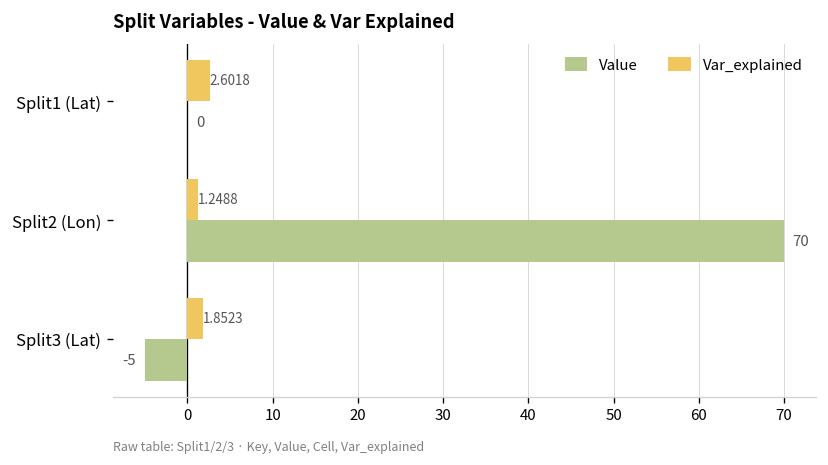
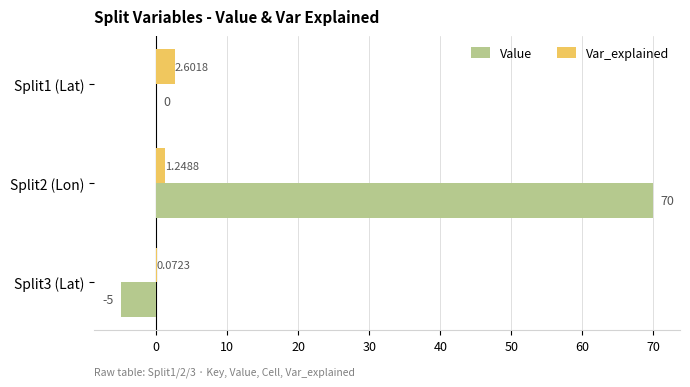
Var_explained, Split3 (Lat): 1.8523 -> 0.0723
